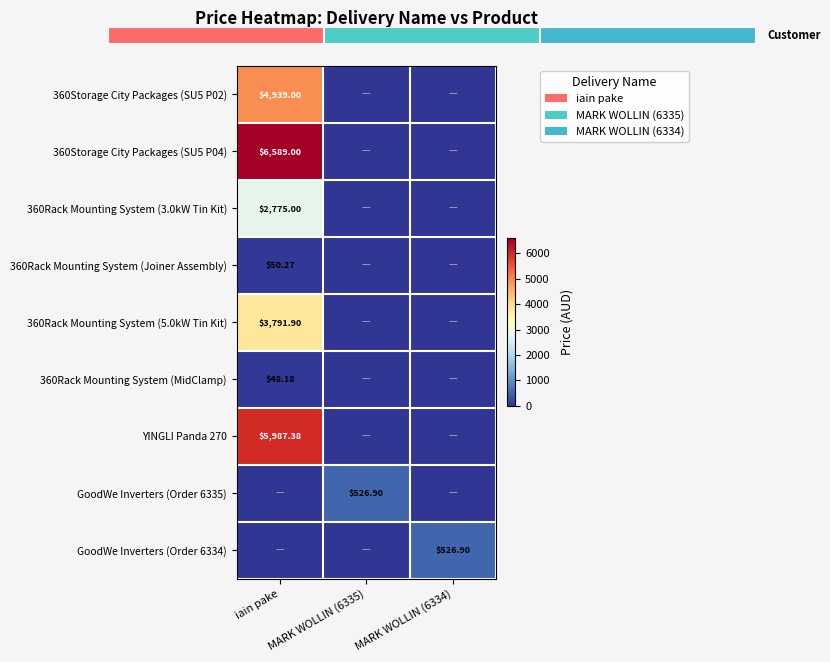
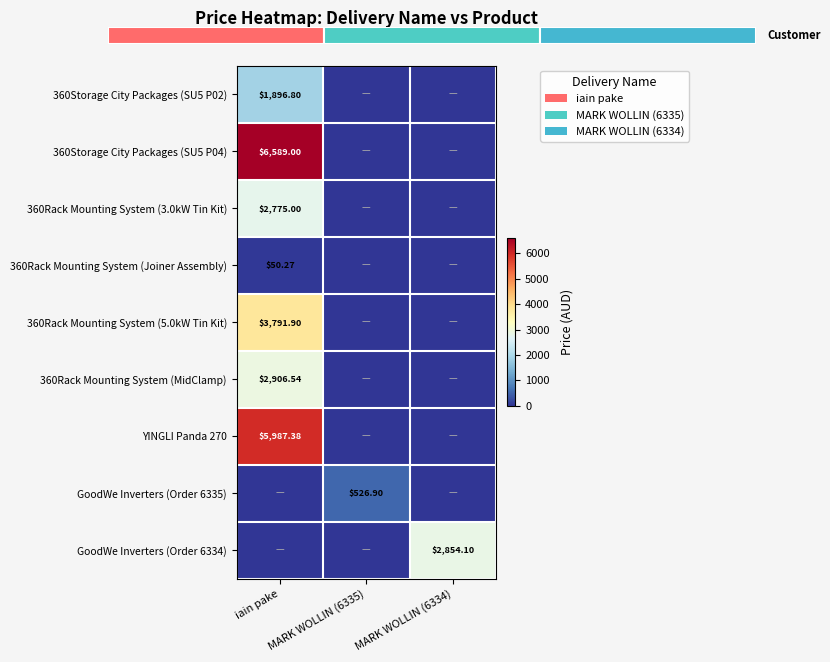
Price Heatmap: Delivery Name vs Product, 360Storage City Packages (SU5 P02), iain pake: $4,939.00 -> $1,896.80
Price Heatmap: Delivery Name vs Product, 360Rack Mounting System (MidClamp), iain pake: $48.18 -> $2,906.54
Price Heatmap: Delivery Name vs Product, GoodWe Inverters (Order 6334), MARK WOLLIN (6334): $526.90 -> $2,854.10
